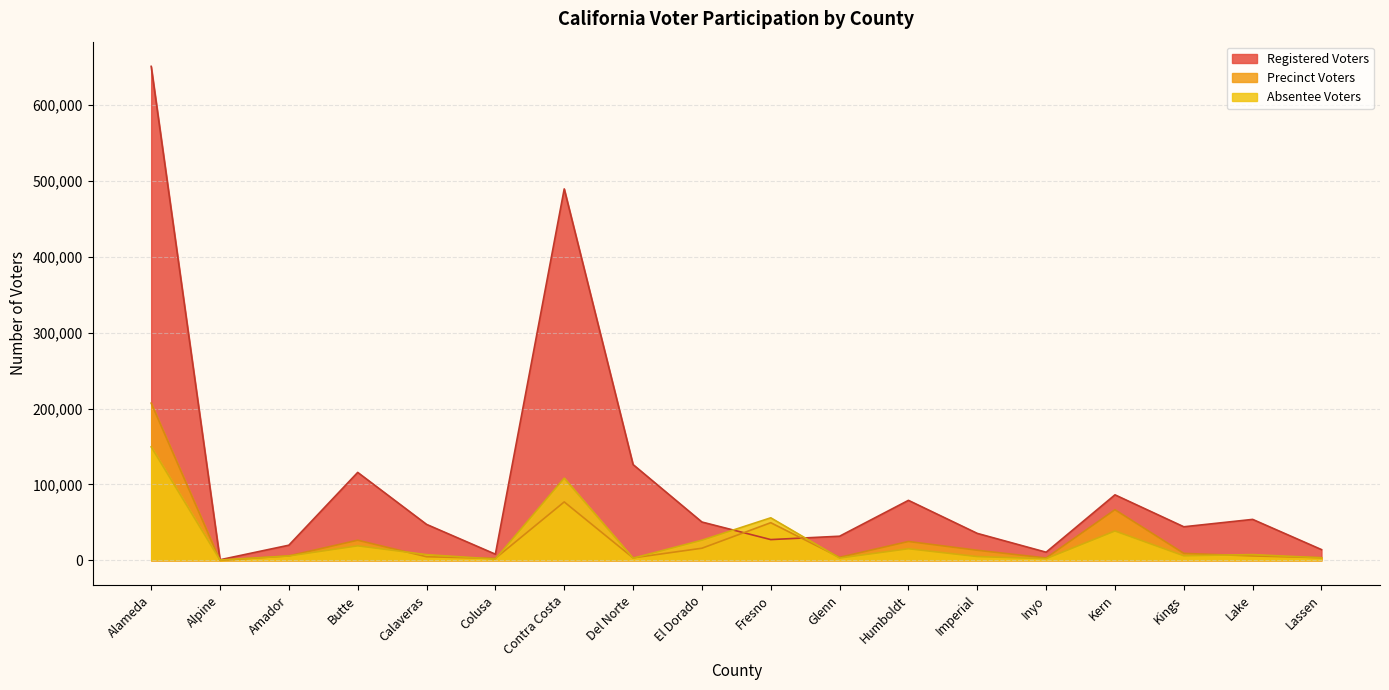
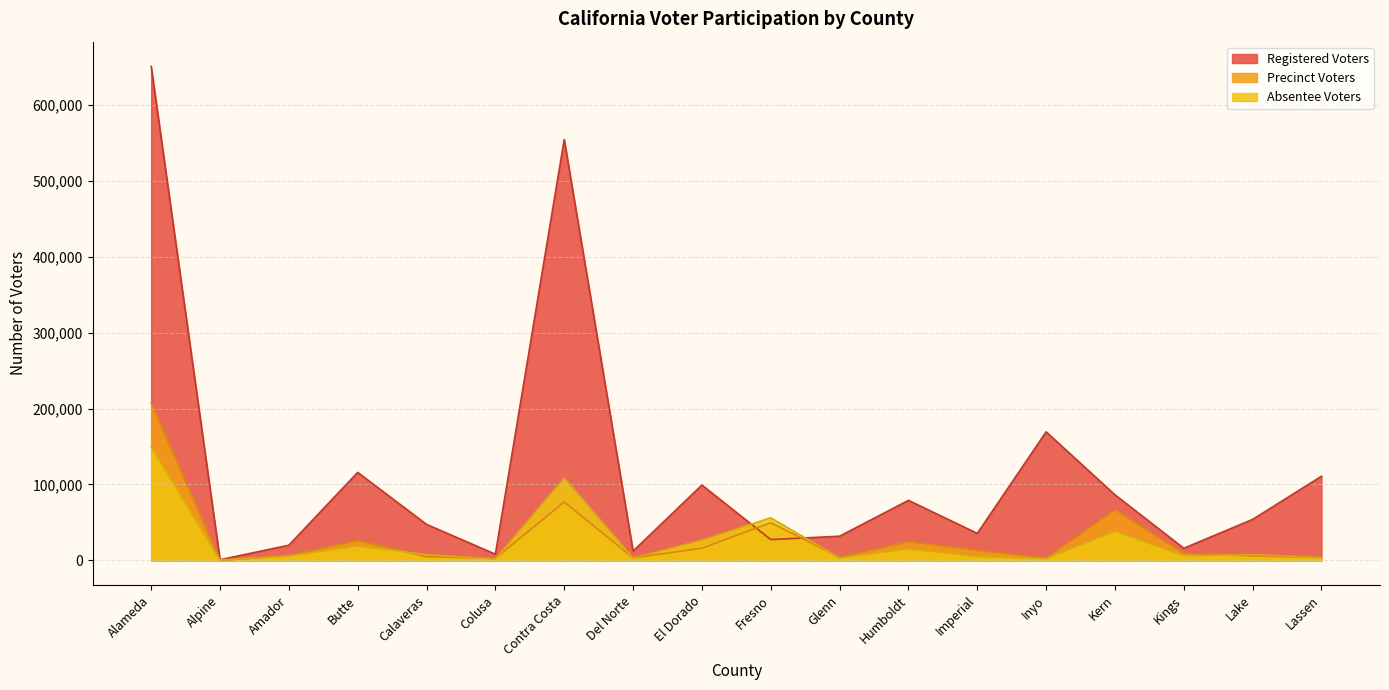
Registered Voters, Contra Costa: 490,000 -> 550,000
Registered Voters, Del Norte: 130,000 -> 10,000
Registered Voters, El Dorado: 50,000 -> 100,000
Registered Voters, Inyo: 10,000 -> 170,000
Registered Voters, Kings: 40,000 -> 20,000
Registered Voters, Lassen: 10,000 -> 110,000
